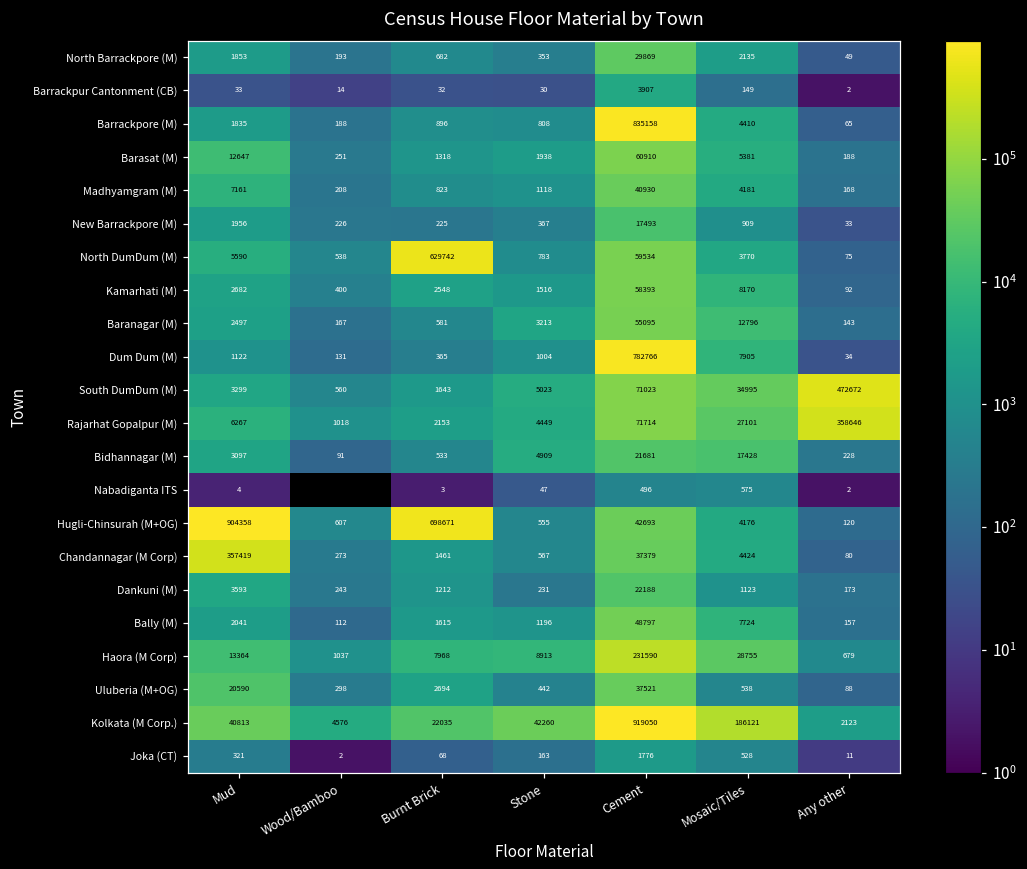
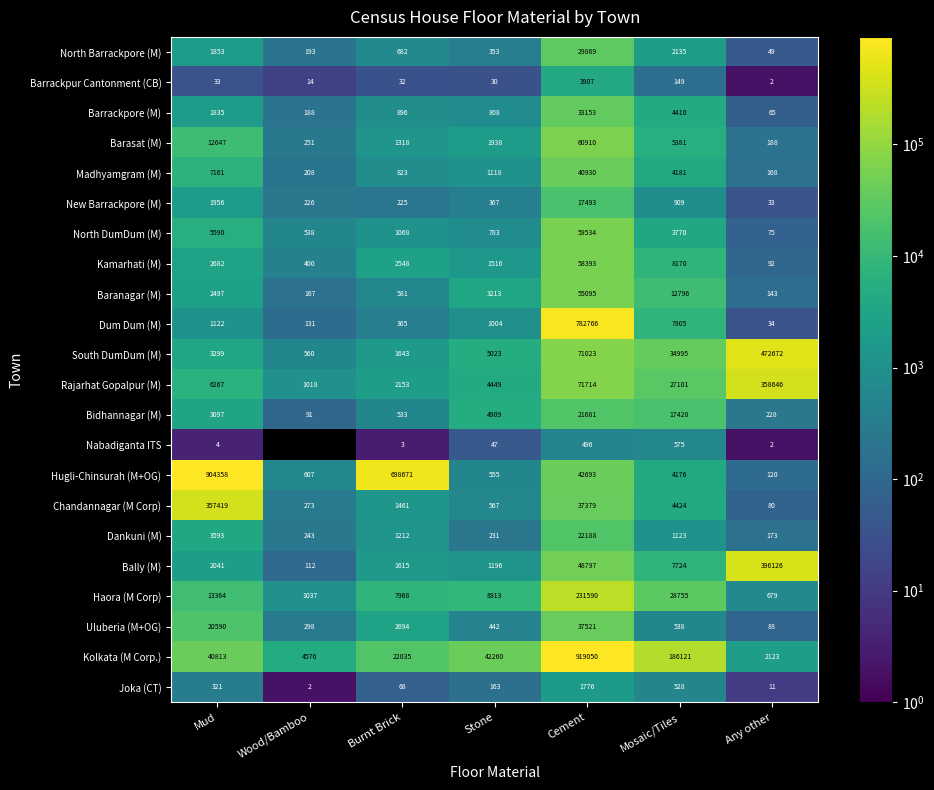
Barrackpore (M), Cement: 835158 -> 33153
North DumDum (M), Burnt Brick: 629742 -> 1068
Bally (M), Any other: 157 -> 396126
